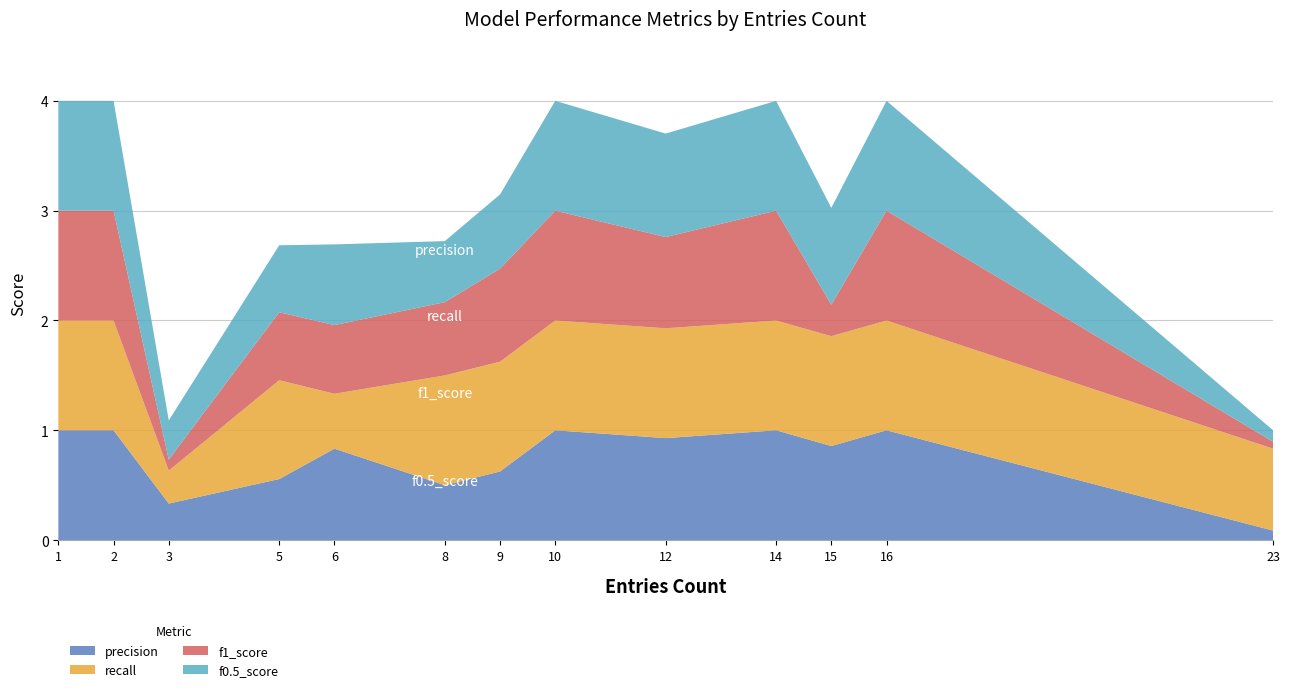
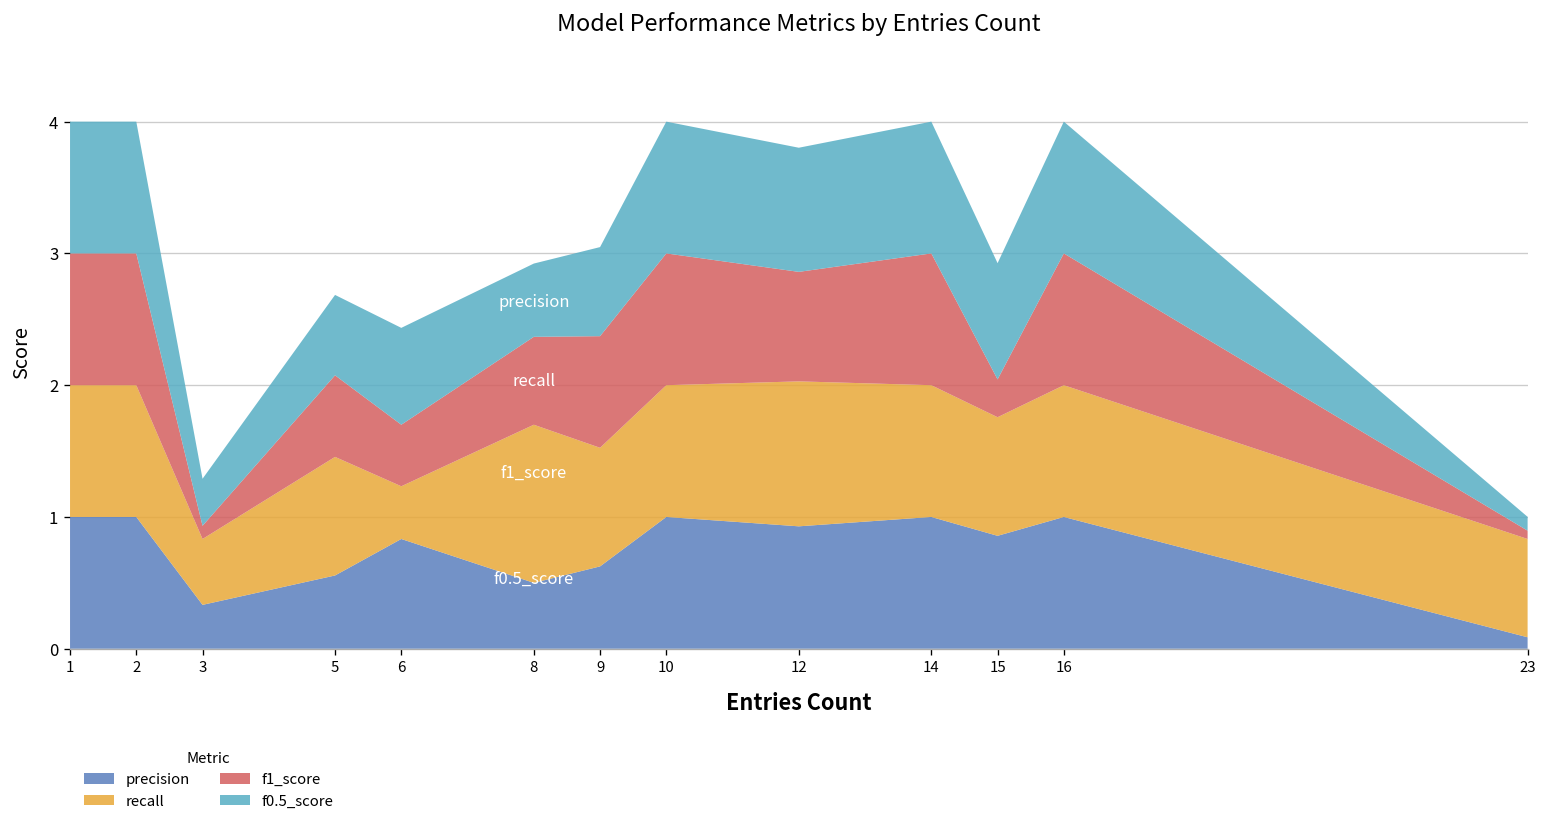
recall, 3: 0.3 -> 0.5
recall, 6: 0.5 -> 0.4
f1_score, 6: 0.63 -> 0.47
recall, 8: 1.0 -> 1.2
recall, 9: 1.0 -> 0.9
recall, 12: 1.0 -> 1.1
recall, 15: 1.0 -> 0.9
